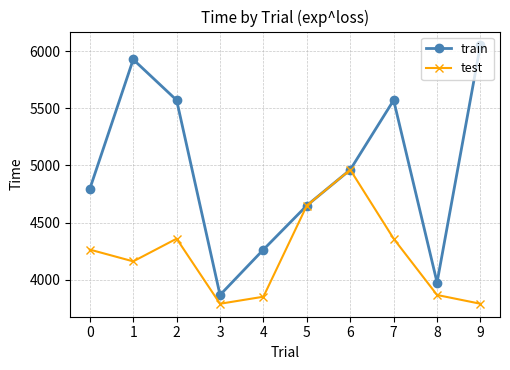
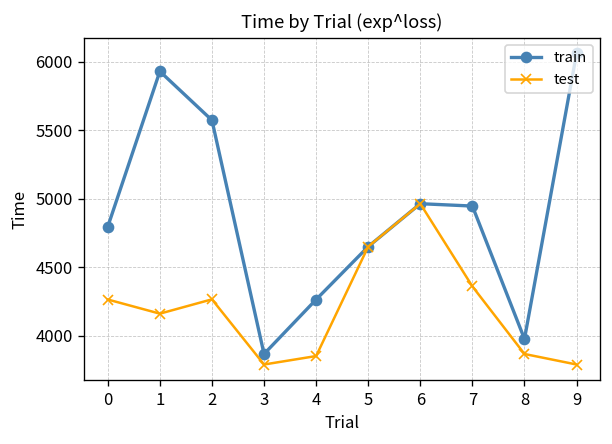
test, 2: 4360 -> 4260
train, 7: 5570 -> 4950
